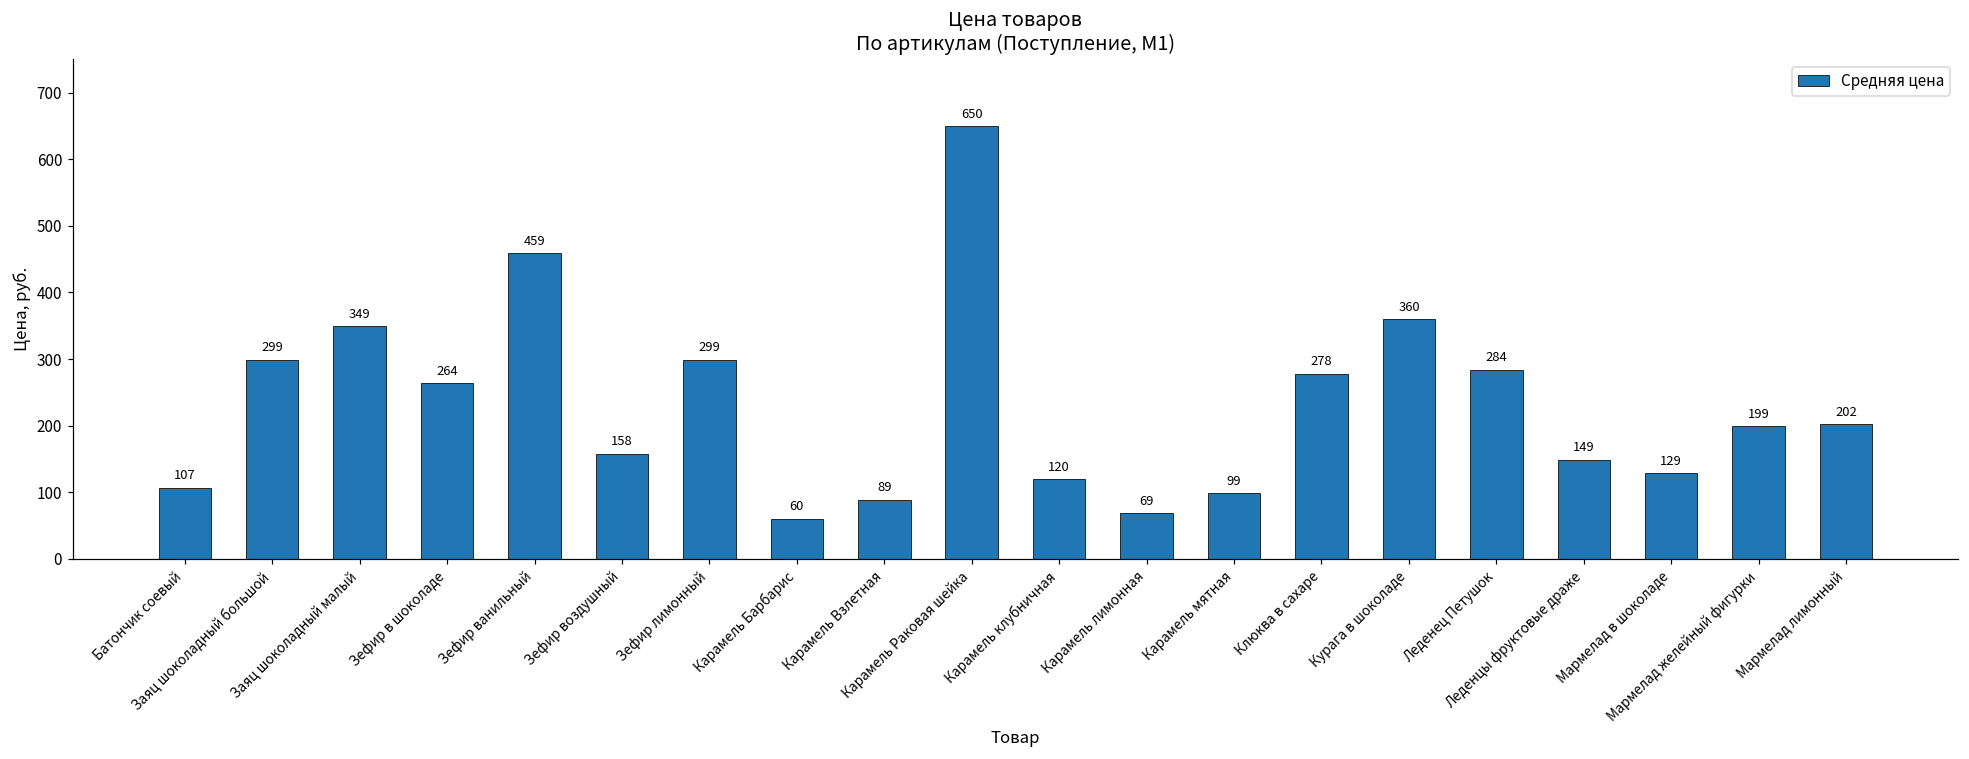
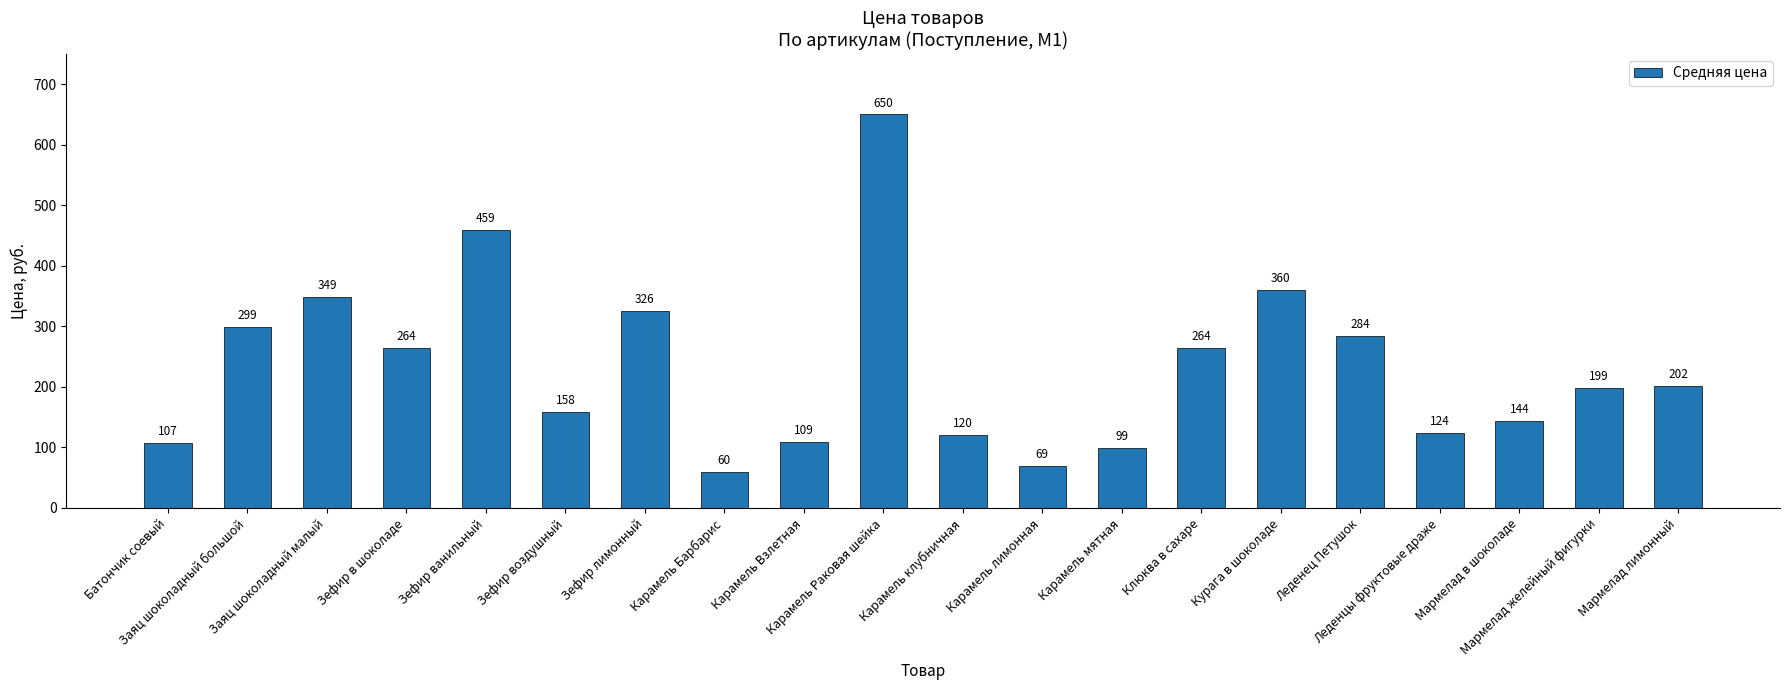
Зефир лимонный: 299 -> 326
Карамель Взлетная: 89 -> 109
Клюква в сахаре: 278 -> 264
Леденцы фруктовые драже: 149 -> 124
Мармелад в шоколаде: 129 -> 144
